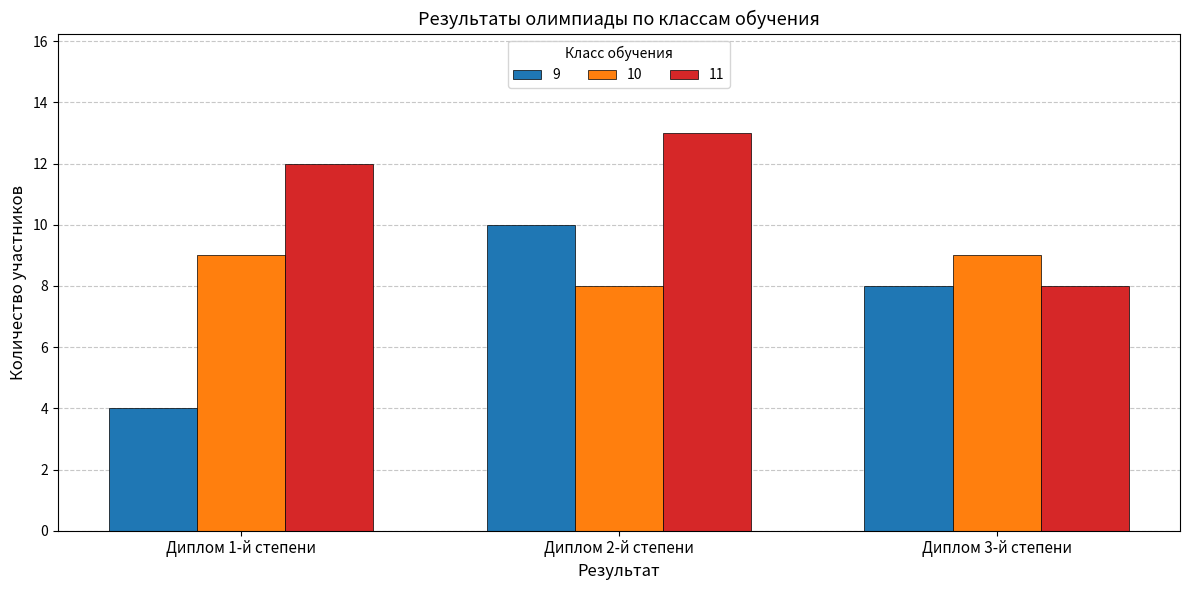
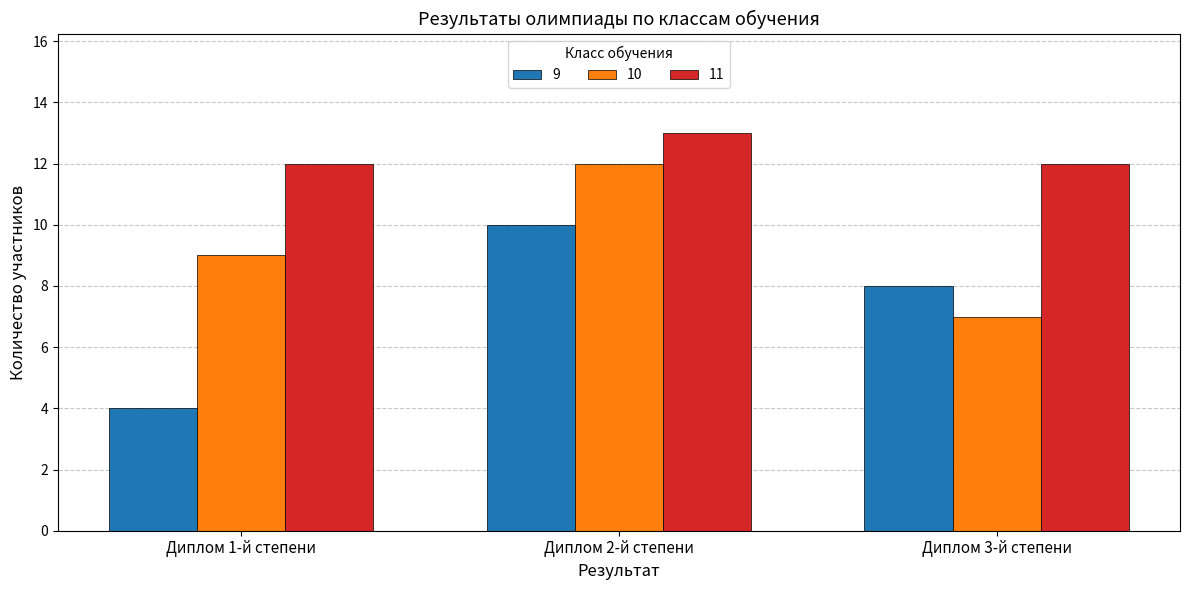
10, Диплом 2-й степени: 8 -> 12
10, Диплом 3-й степени: 9 -> 7
11, Диплом 3-й степени: 8 -> 12
